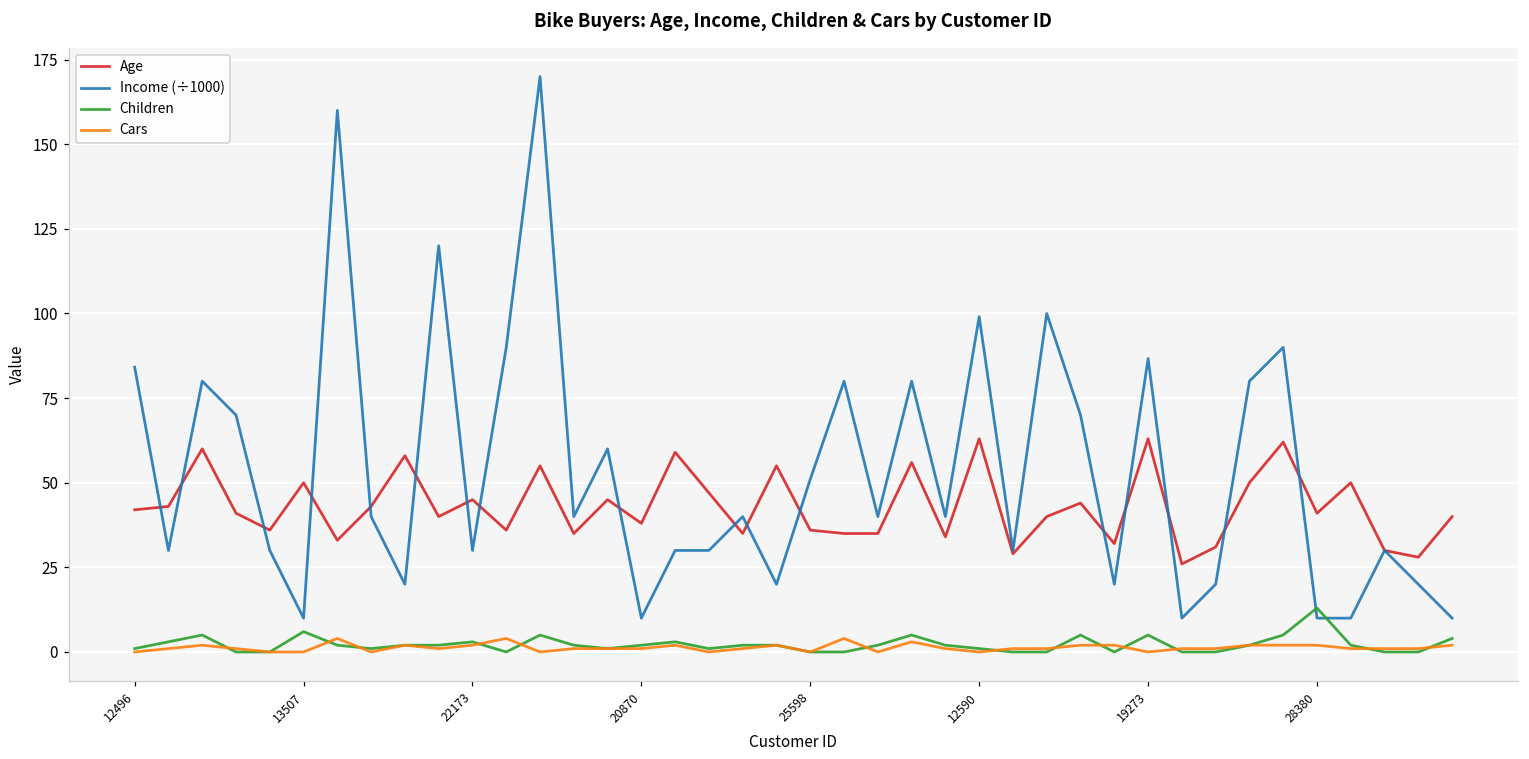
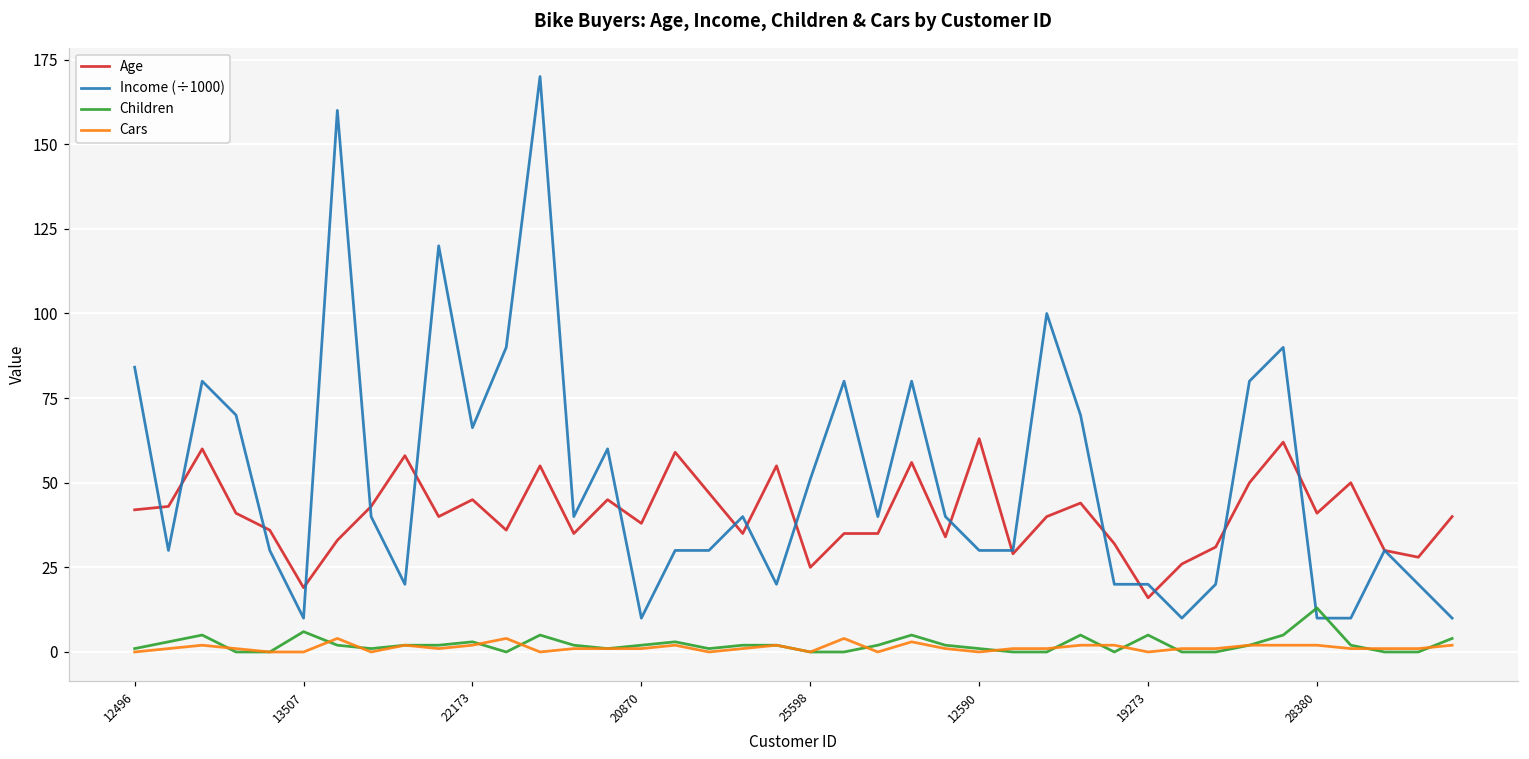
Age, 13507: 50 -> 19
Income (÷1000), 22173: 30 -> 66
Age, 25598: 36 -> 25
Income (÷1000), 12590: 99 -> 30
Age, 19273: 63 -> 16
Income (÷1000), 19273: 87 -> 20
